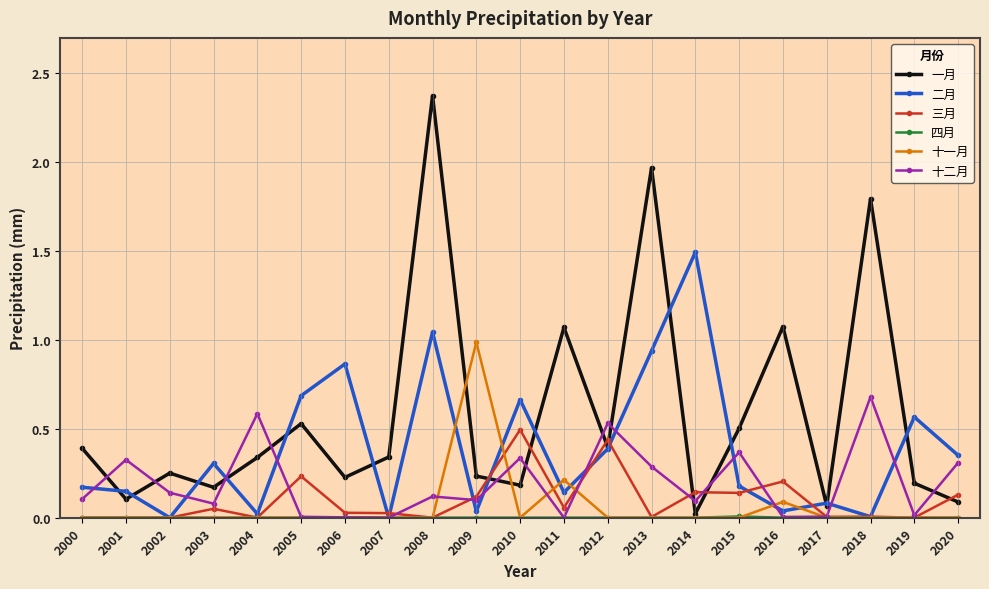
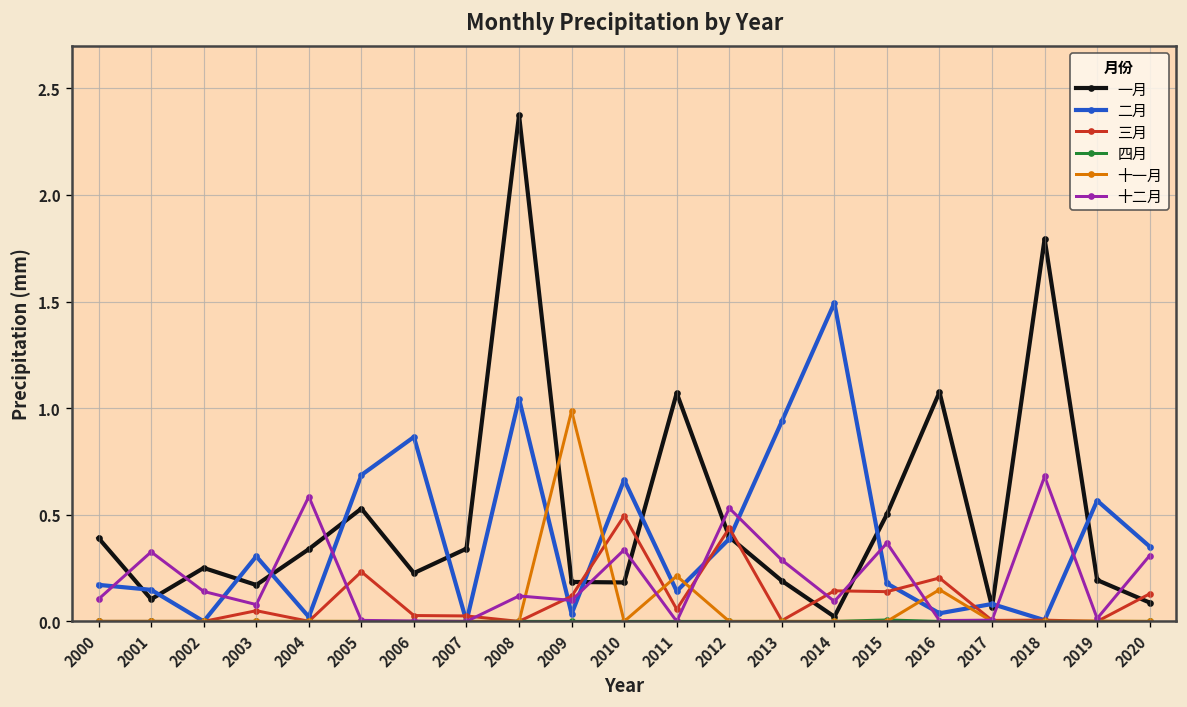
一月, 2009: 0.23 -> 0.19
一月, 2013: 1.97 -> 0.19
十一月, 2016: 0.09 -> 0.15
